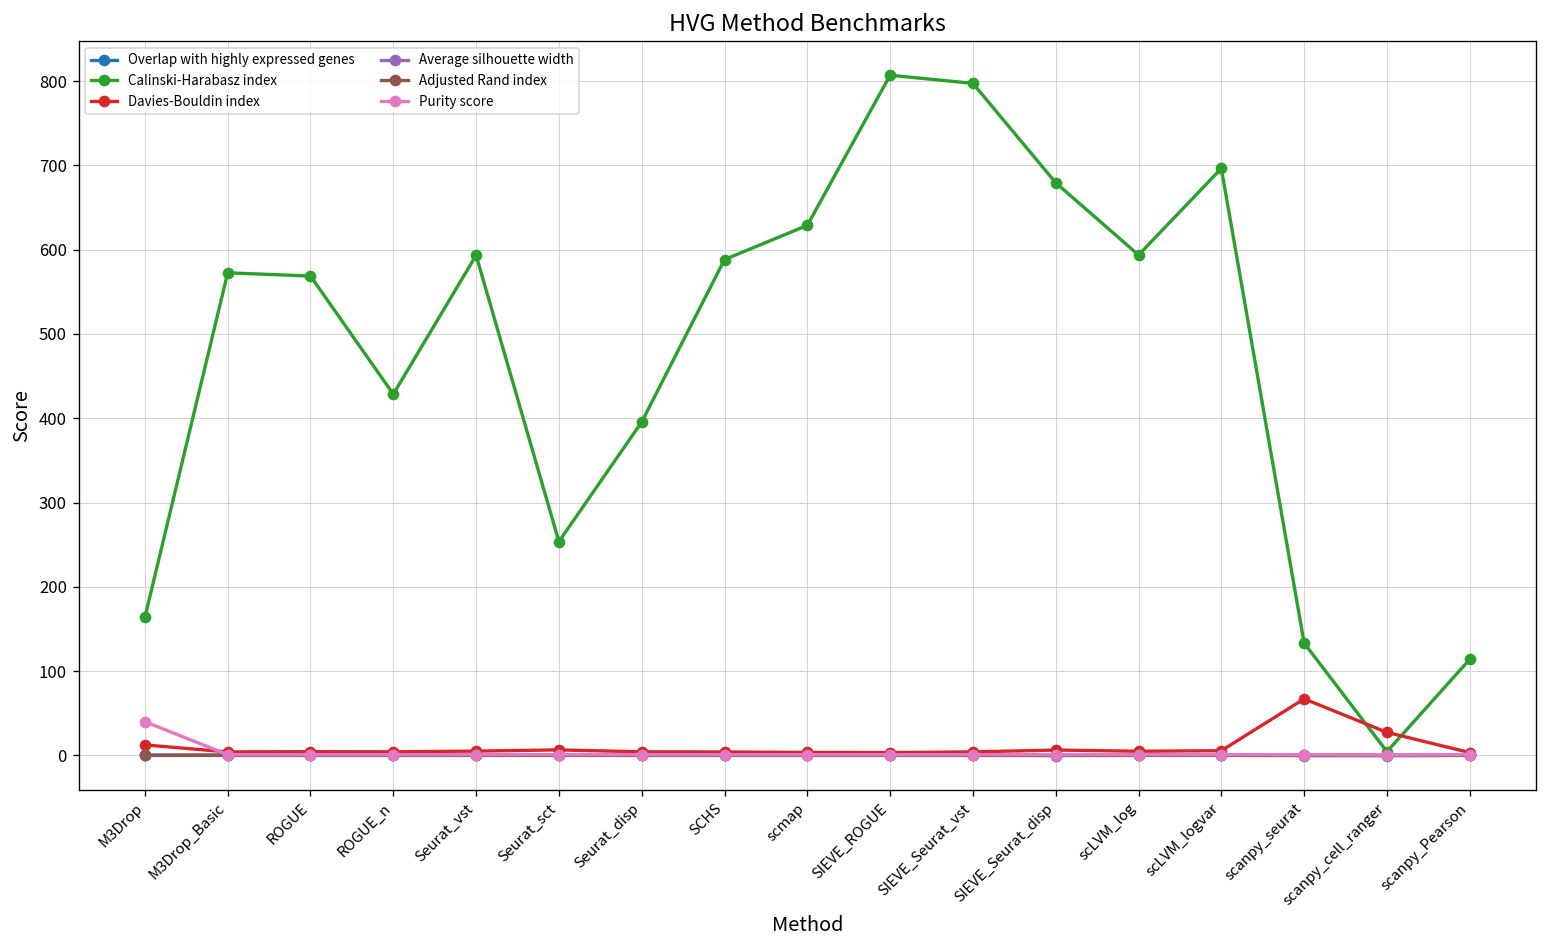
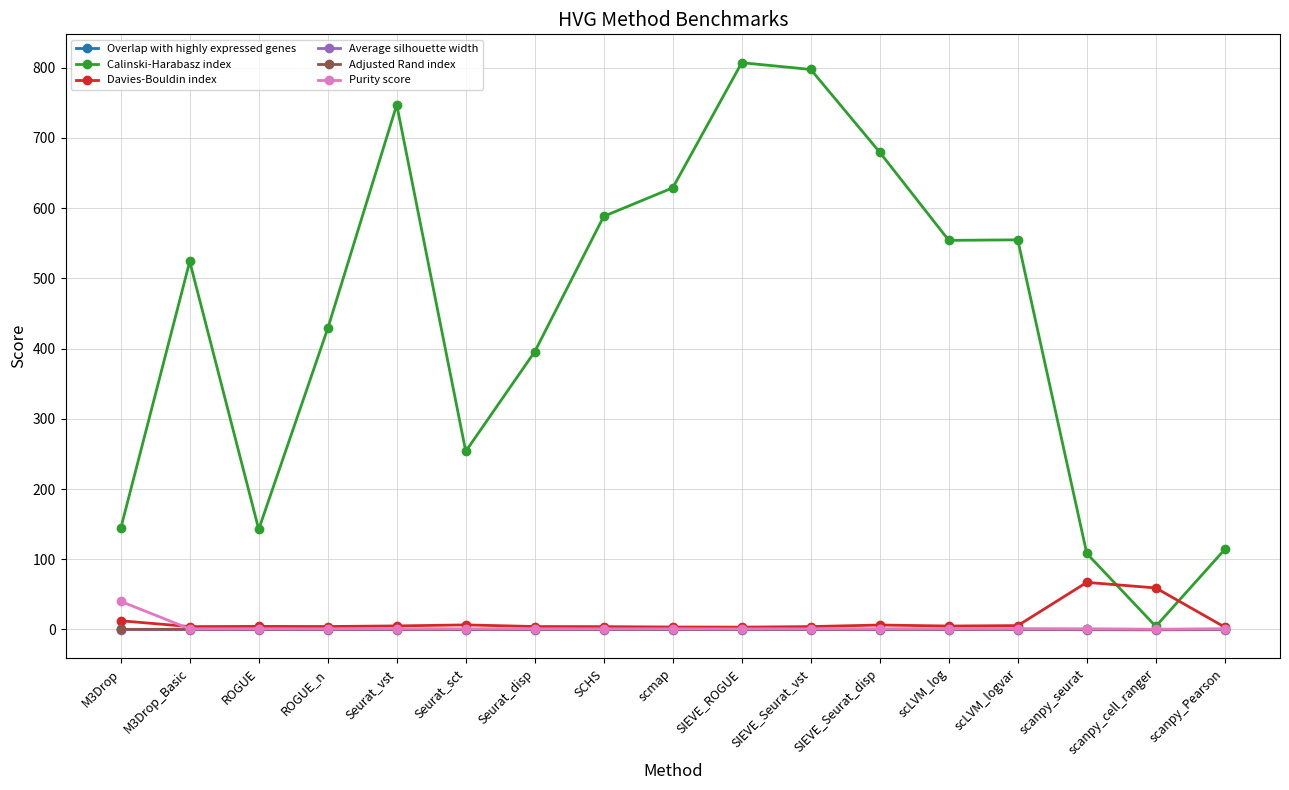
Calinski-Harabasz index, M3Drop: 160 -> 140
Calinski-Harabasz index, M3Drop_Basic: 570 -> 520
Calinski-Harabasz index, ROGUE: 570 -> 140
Calinski-Harabasz index, Seurat_vst: 590 -> 750
Calinski-Harabasz index, scLVM_log: 590 -> 550
Calinski-Harabasz index, scLVM_logvar: 700 -> 550
Calinski-Harabasz index, scanpy_seurat: 130 -> 110
Davies-Bouldin index, scanpy_cell_ranger: 30 -> 60
